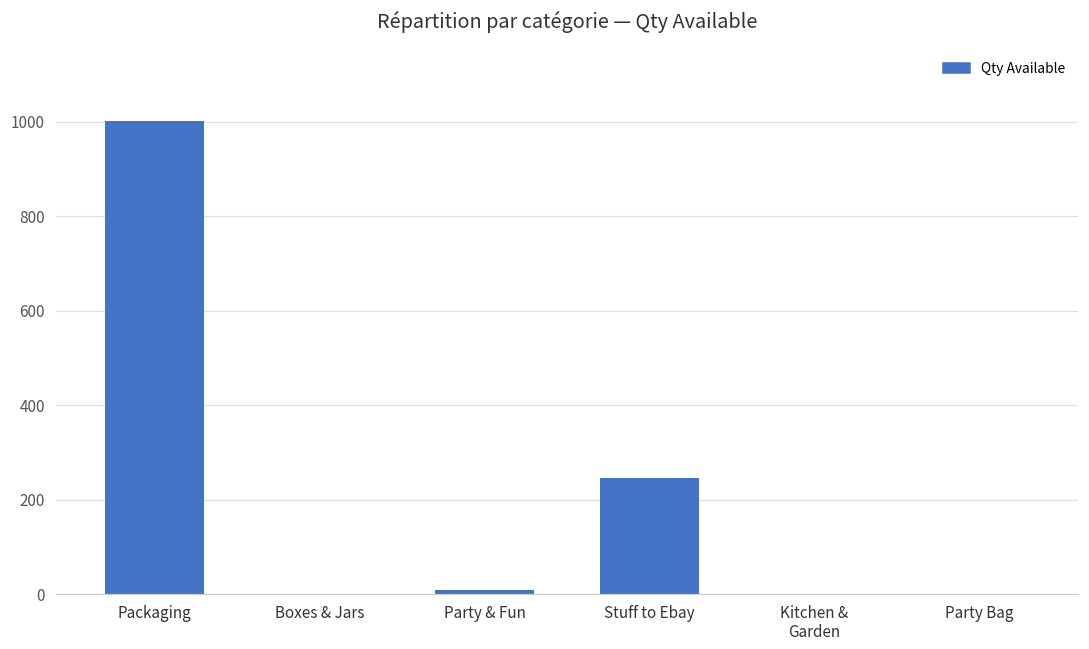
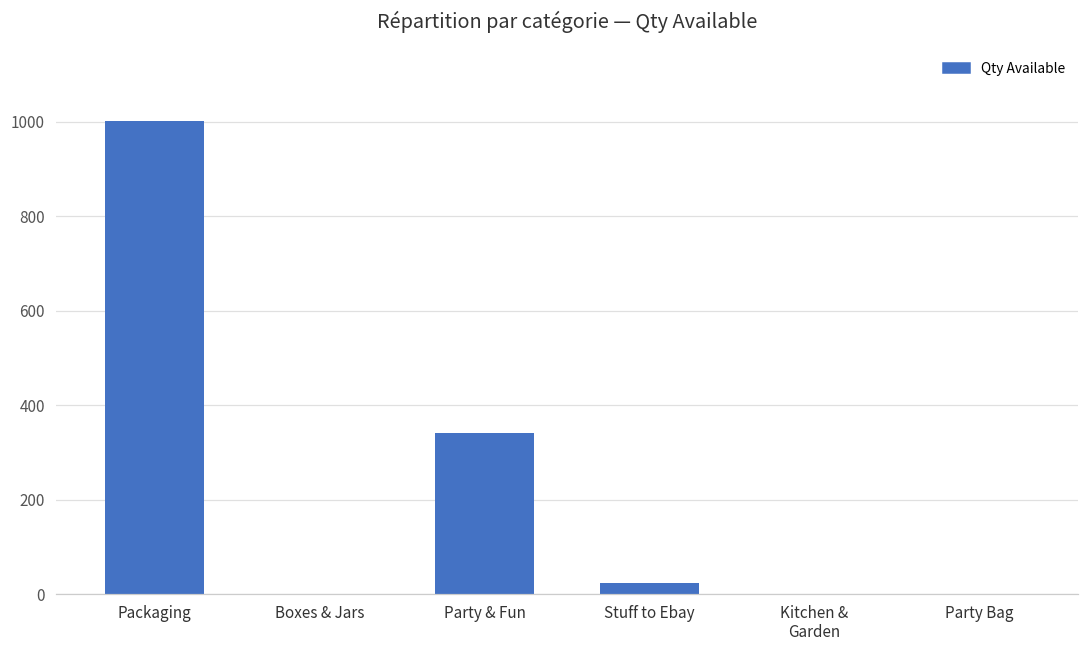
Party & Fun: 10 -> 340
Stuff to Ebay: 250 -> 20
